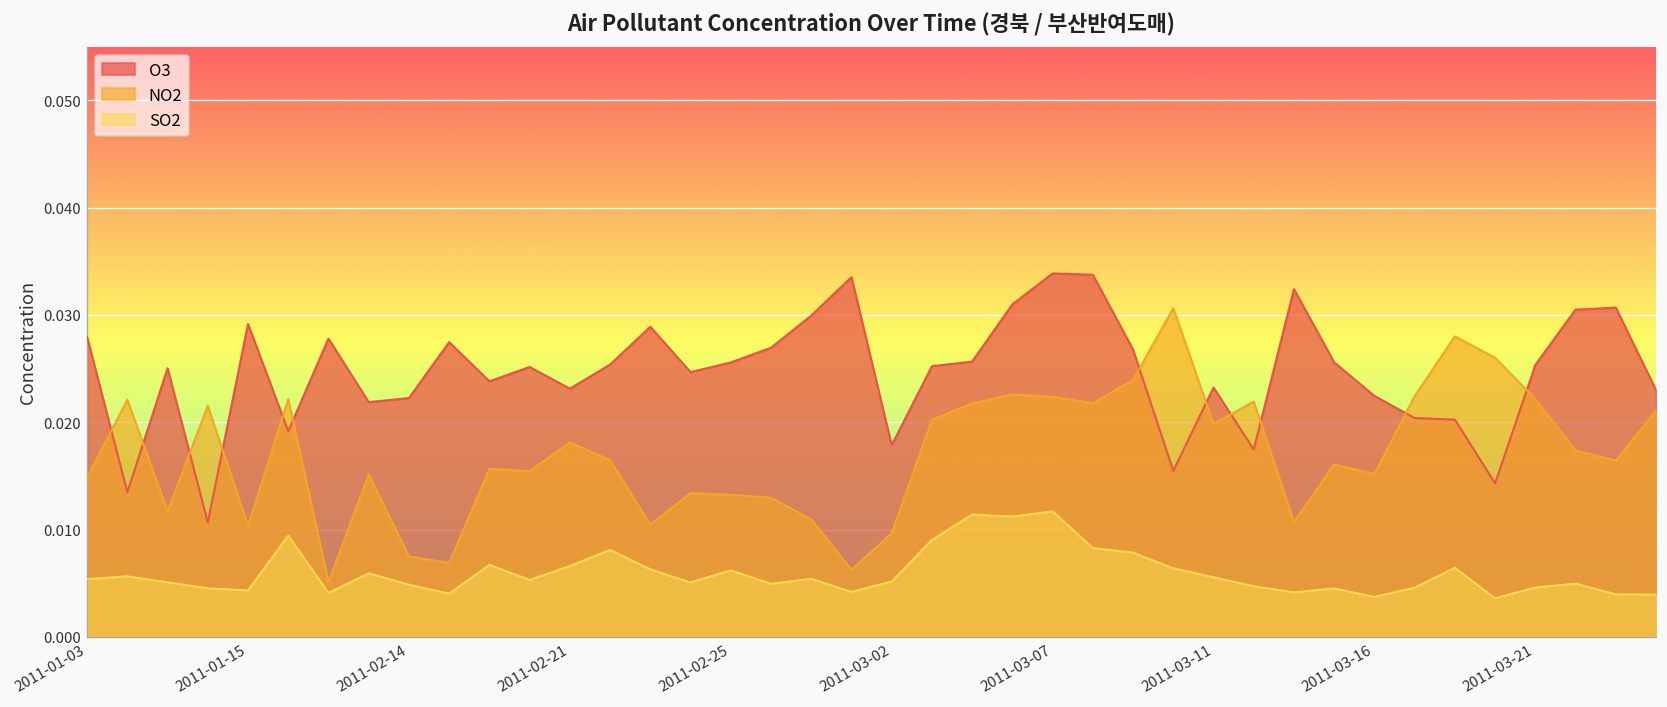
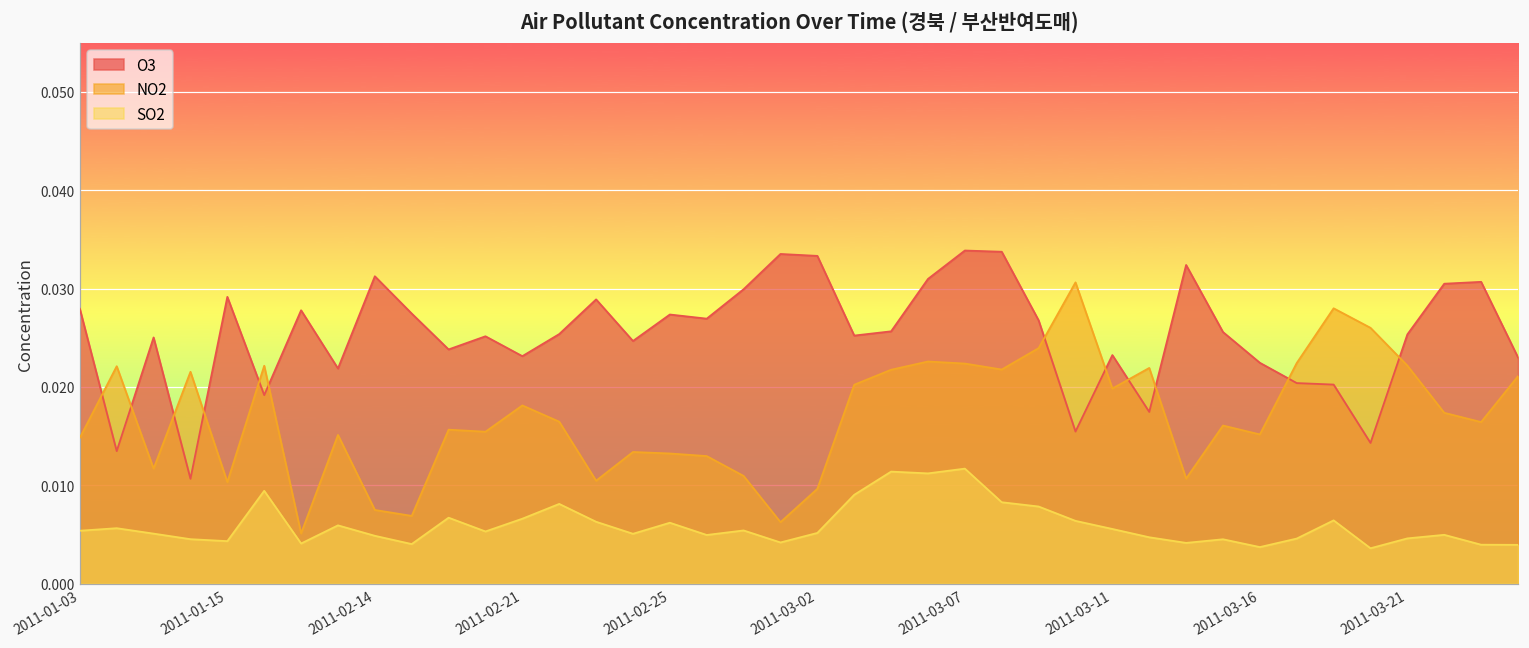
O3, 2011-02-14: 0.022 -> 0.031
O3, 2011-02-25: 0.026 -> 0.027
O3, 2011-03-02: 0.018 -> 0.033
